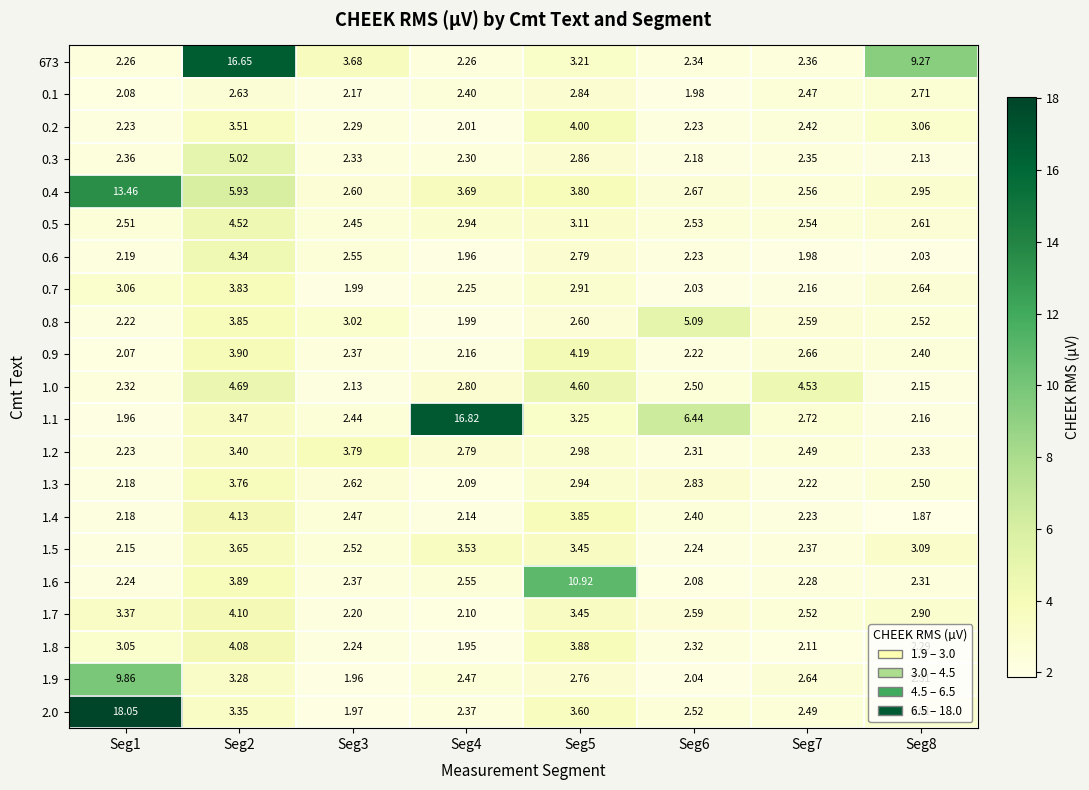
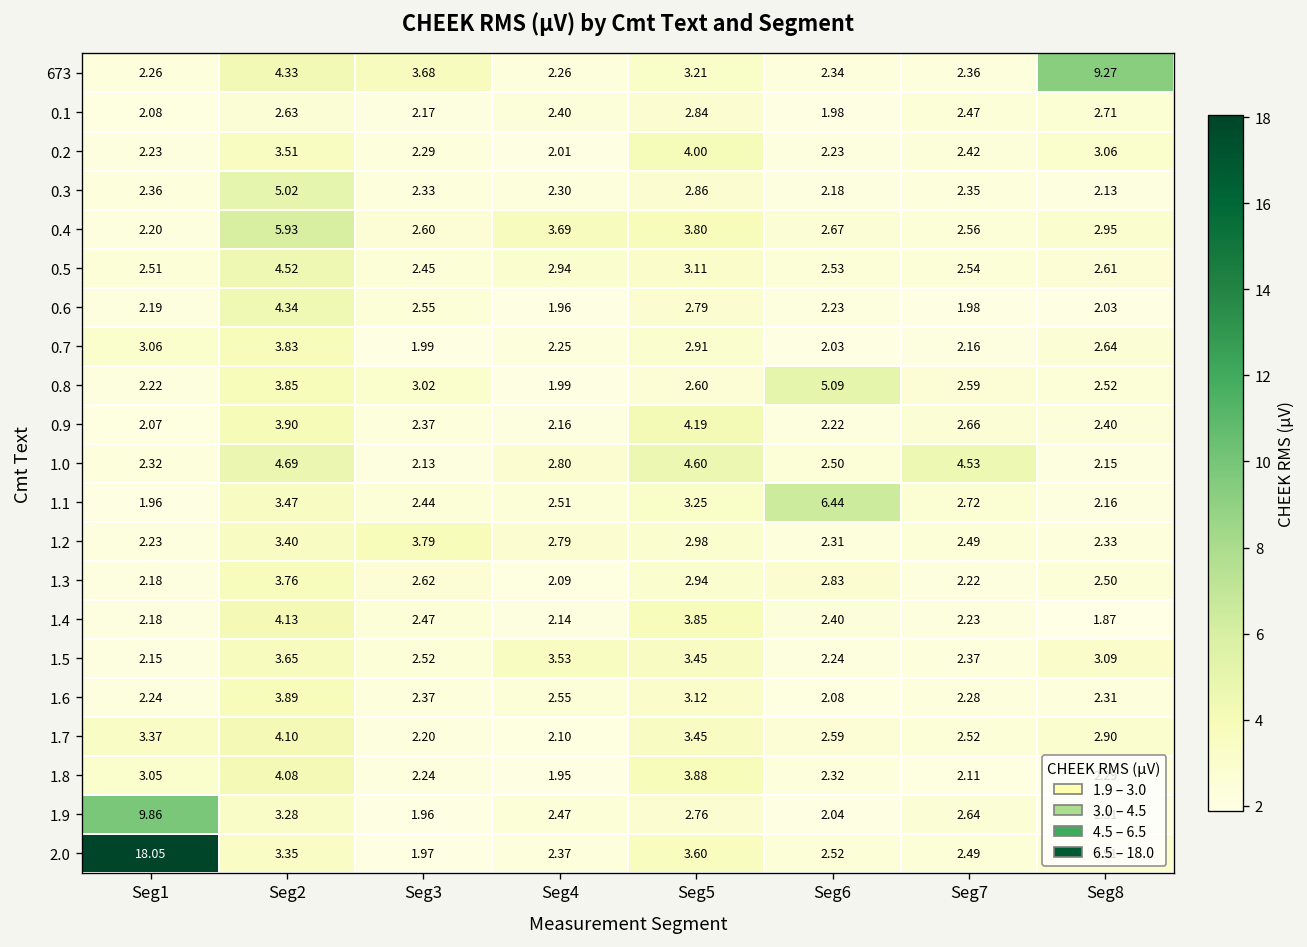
673, Seg2: 16.65 -> 4.33
0.4, Seg1: 13.46 -> 2.20
1.1, Seg4: 16.82 -> 2.51
1.6, Seg5: 10.92 -> 3.12
